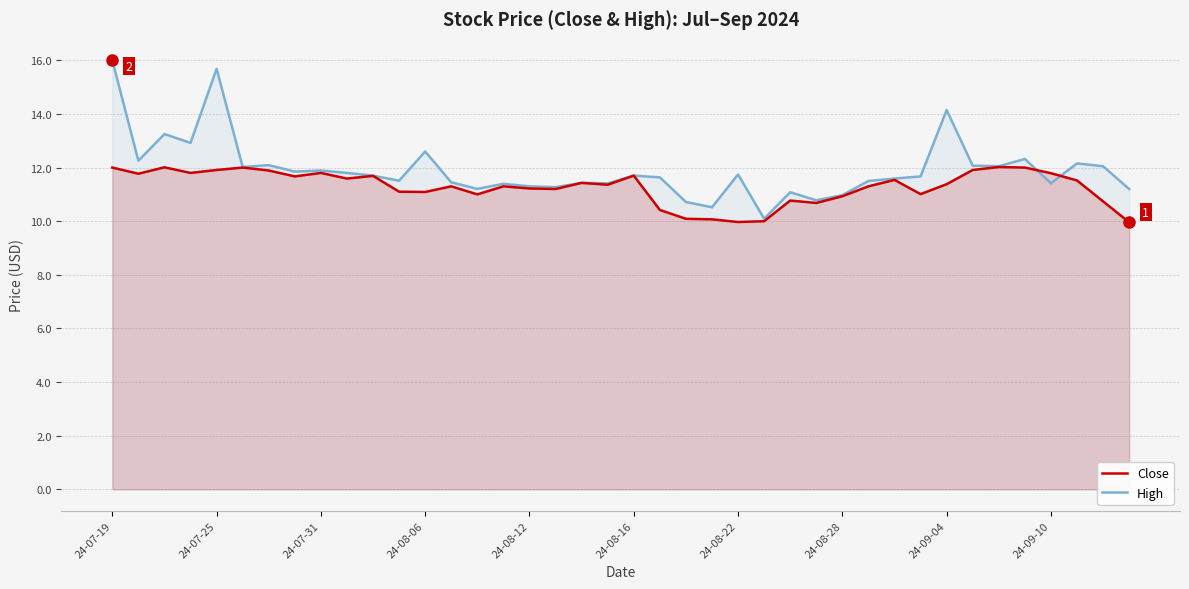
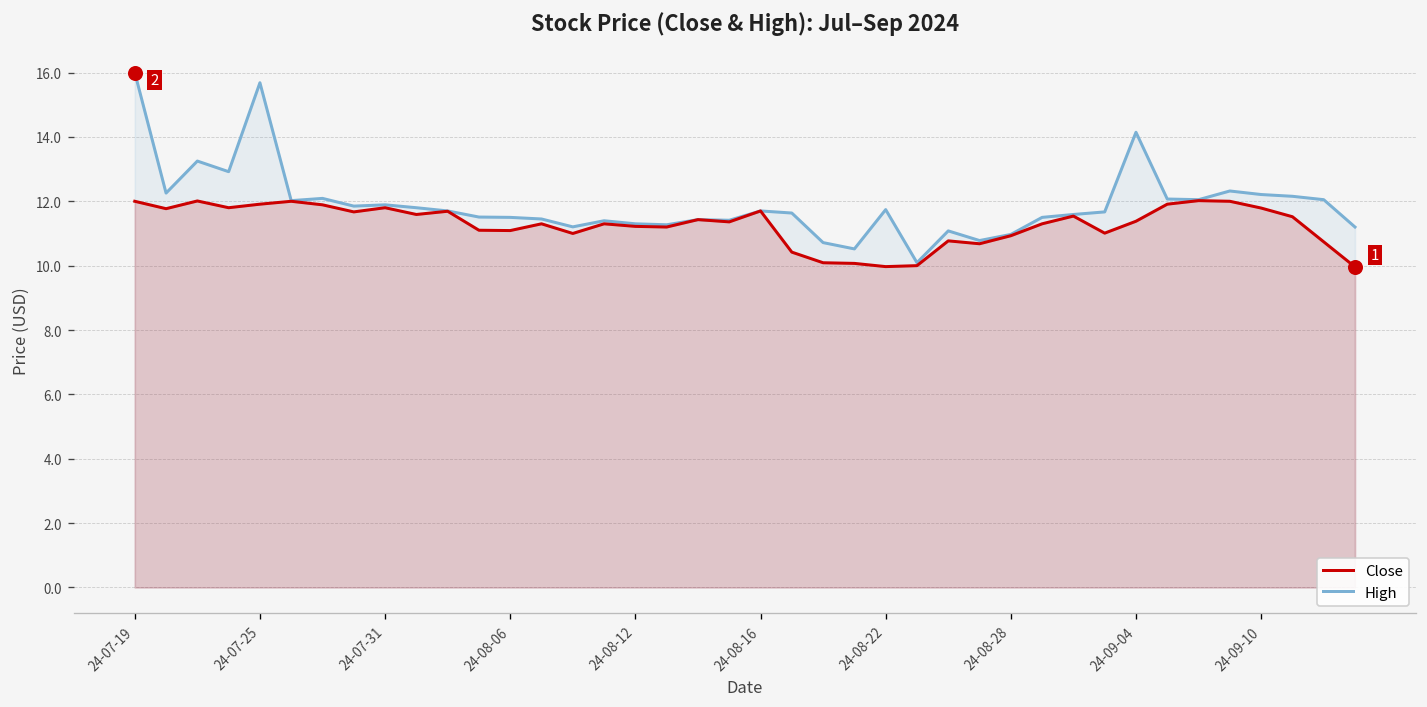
High, 24-08-06: 12.6 -> 11.5
High, 24-09-10: 11.4 -> 12.2
